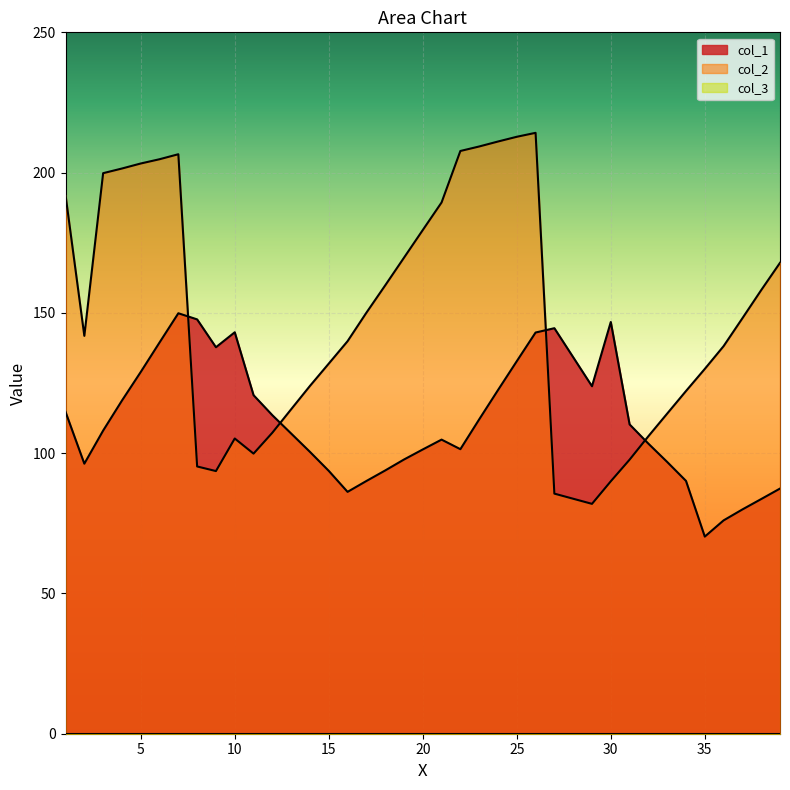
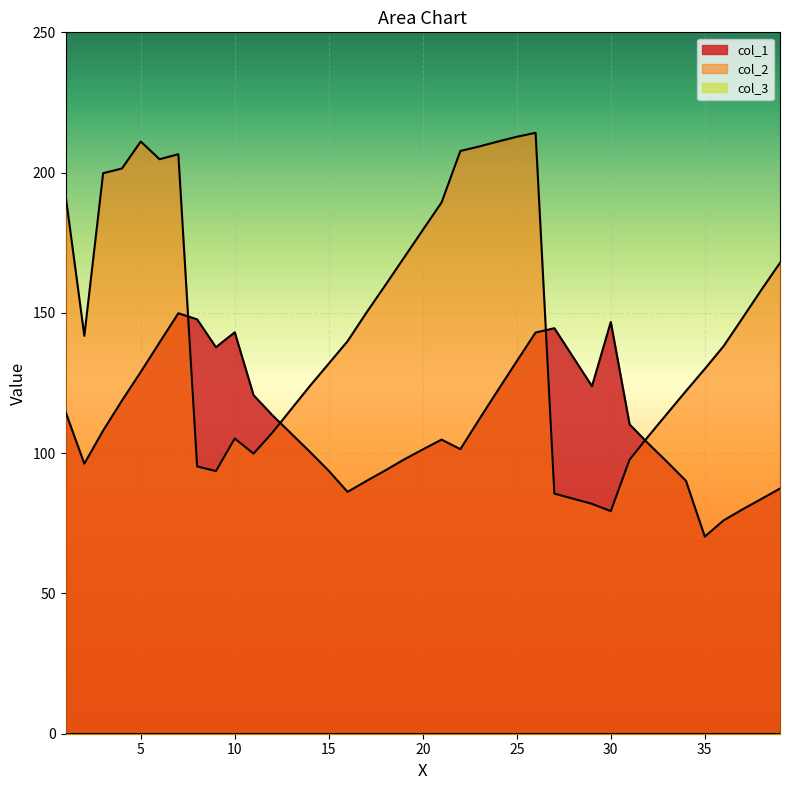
col_2, 5: 203 -> 211
col_2, 30: 90 -> 79
